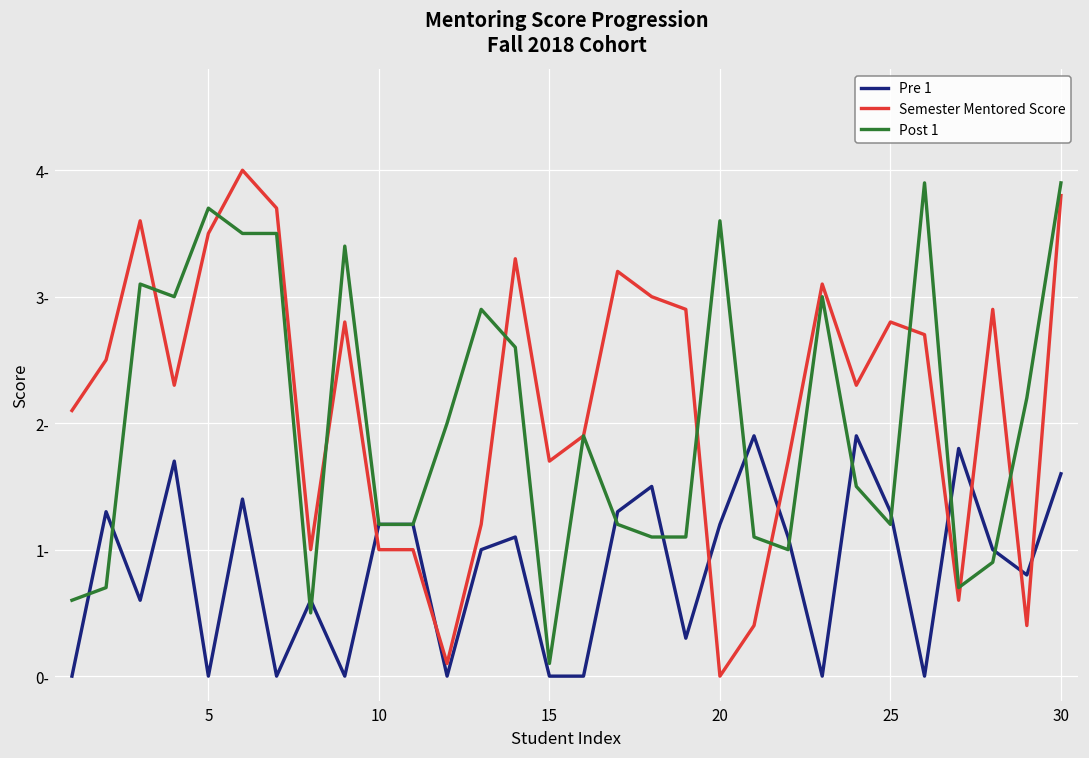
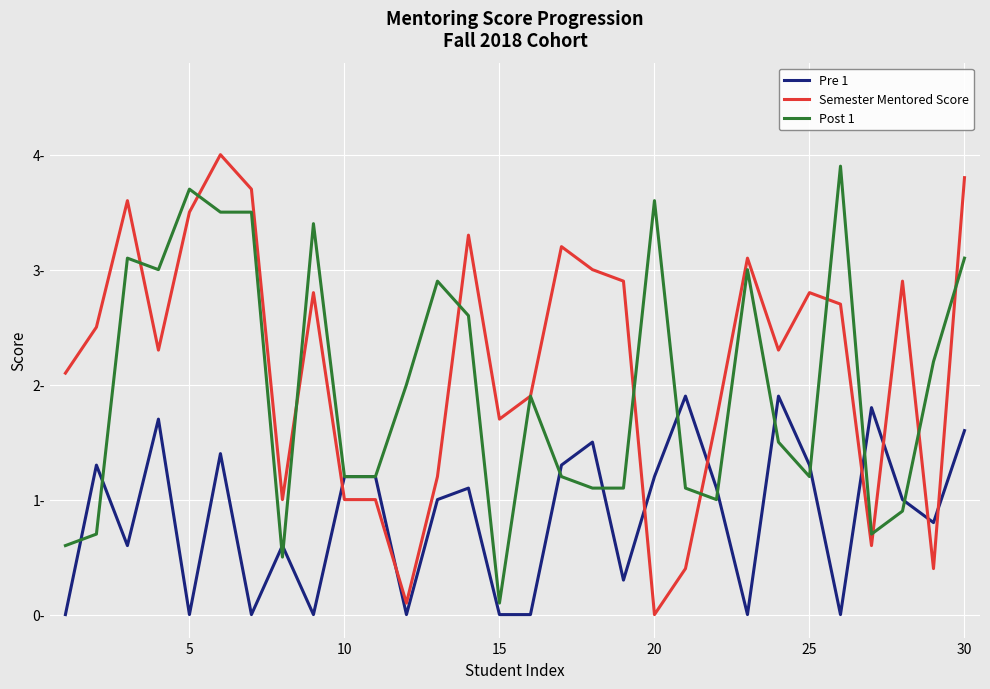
Post 1, 30: 3.9- -> 3.1-
